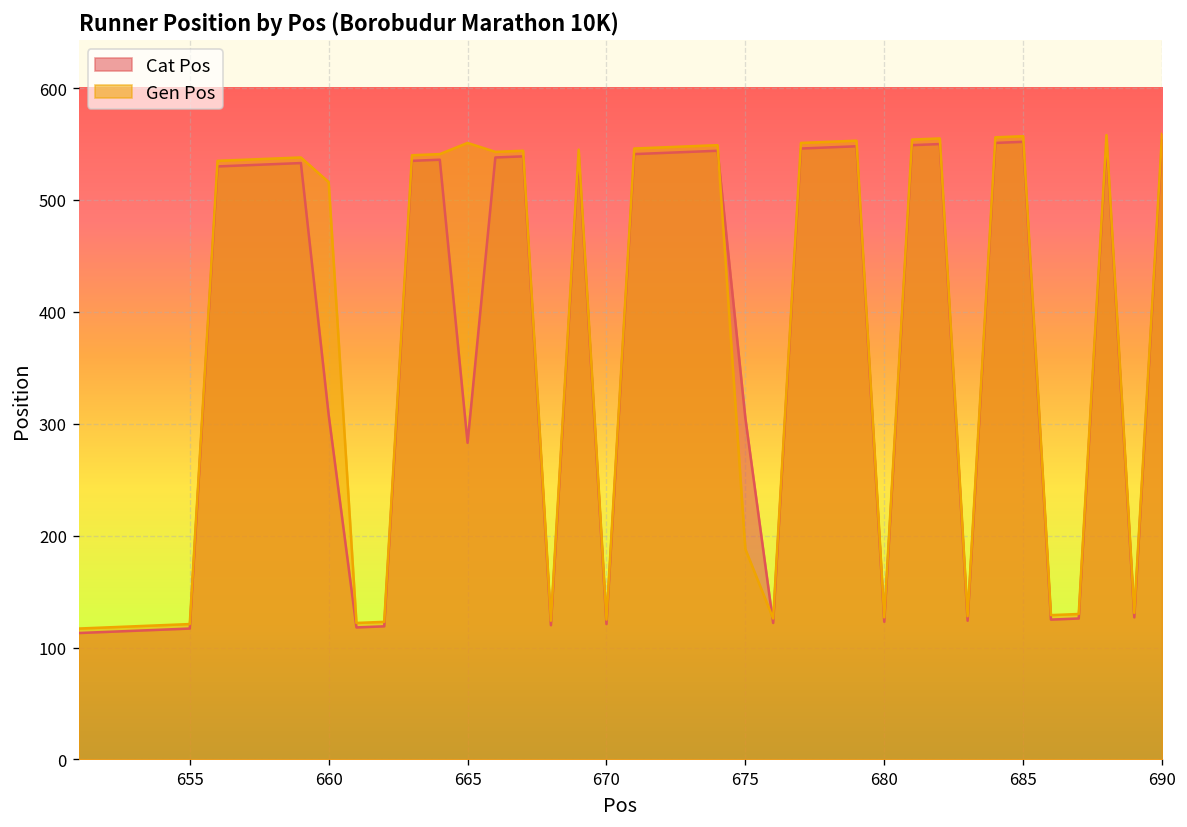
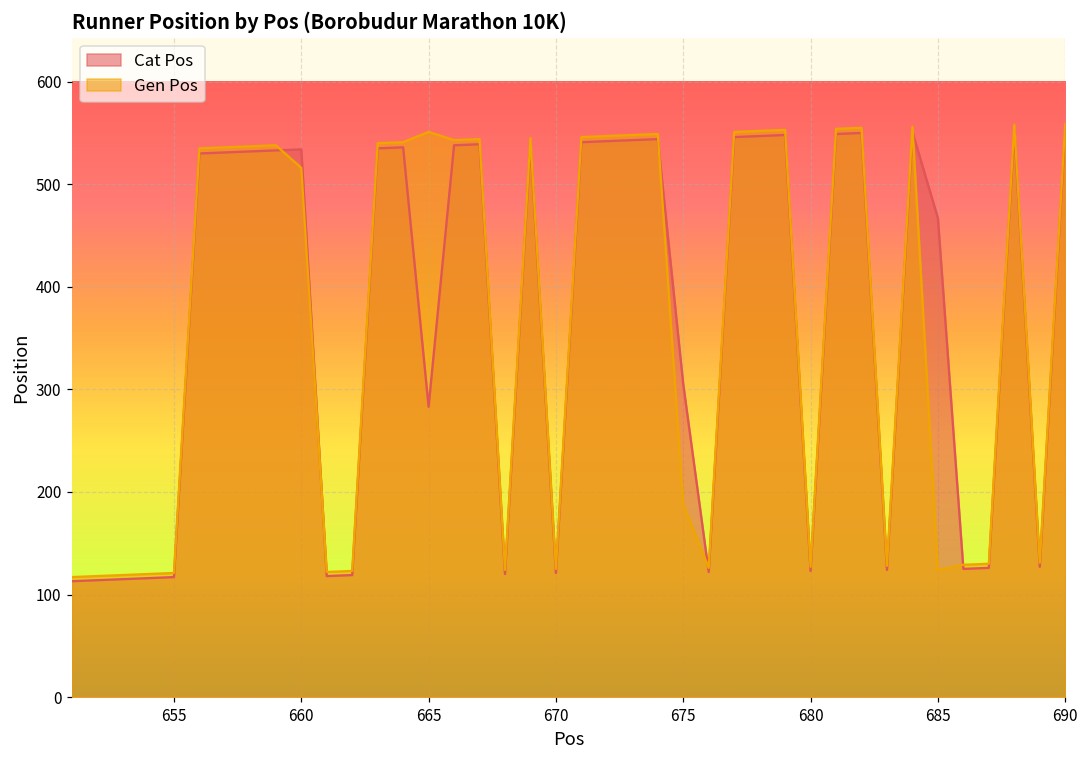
Cat Pos, 660: 310 -> 530
Cat Pos, 685: 550 -> 470
Gen Pos, 685: 560 -> 120
